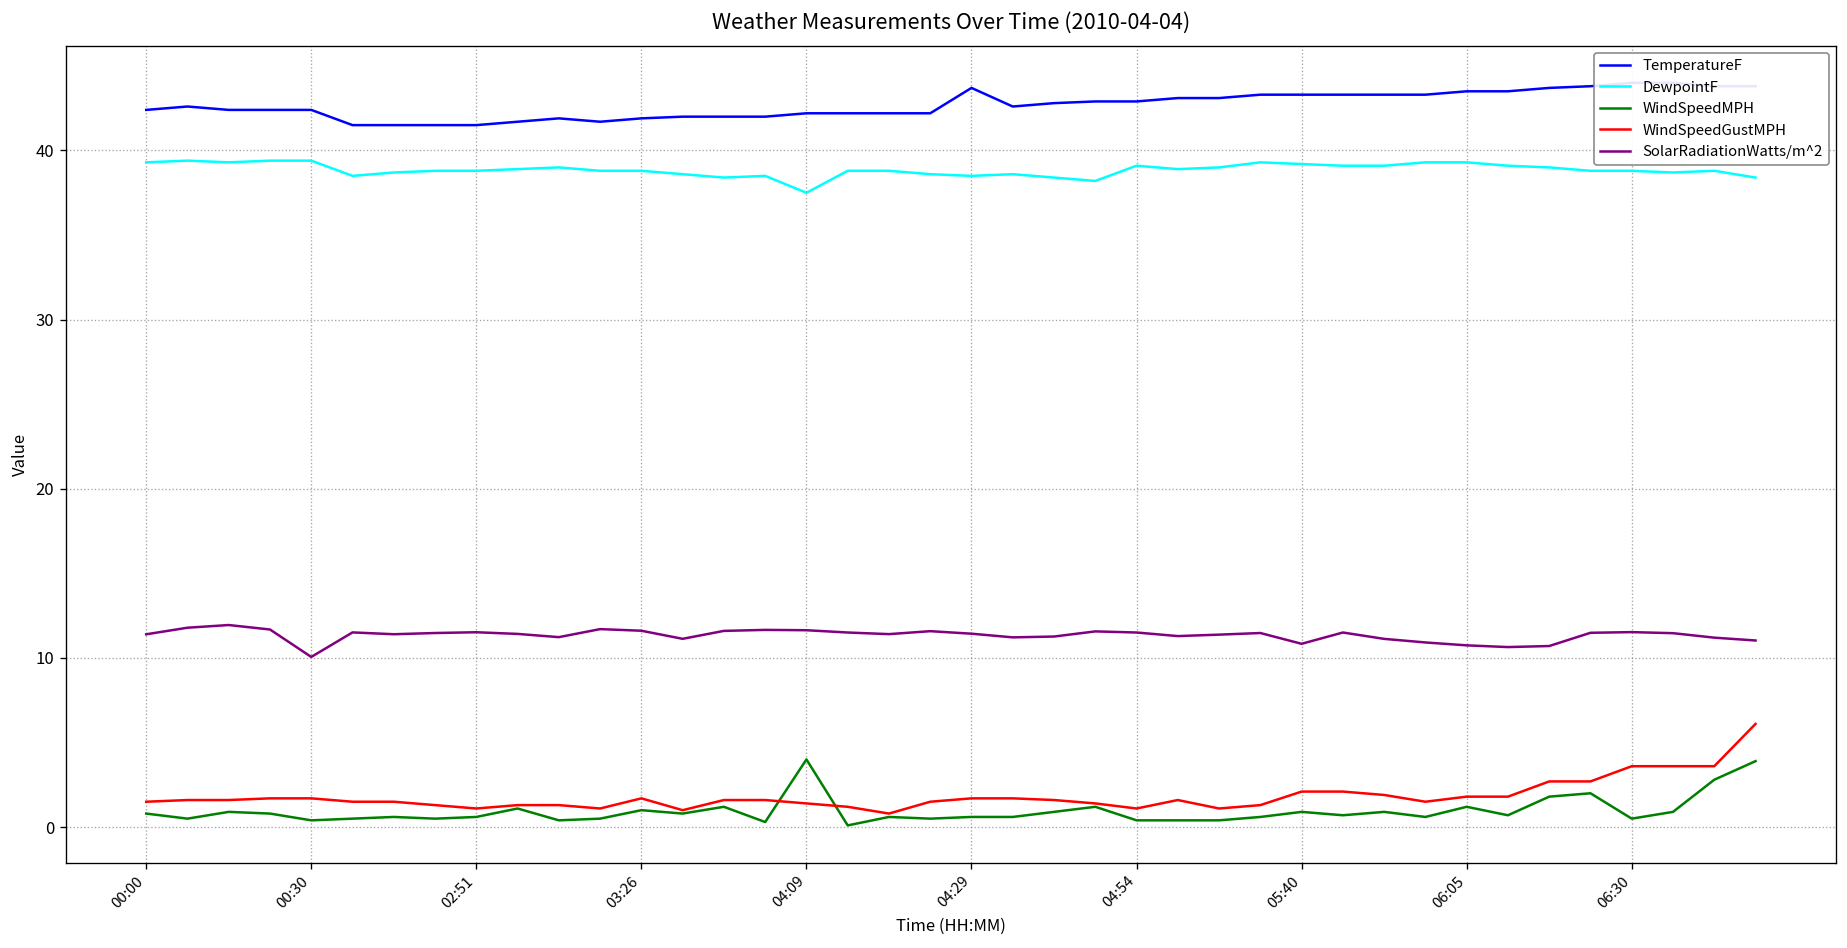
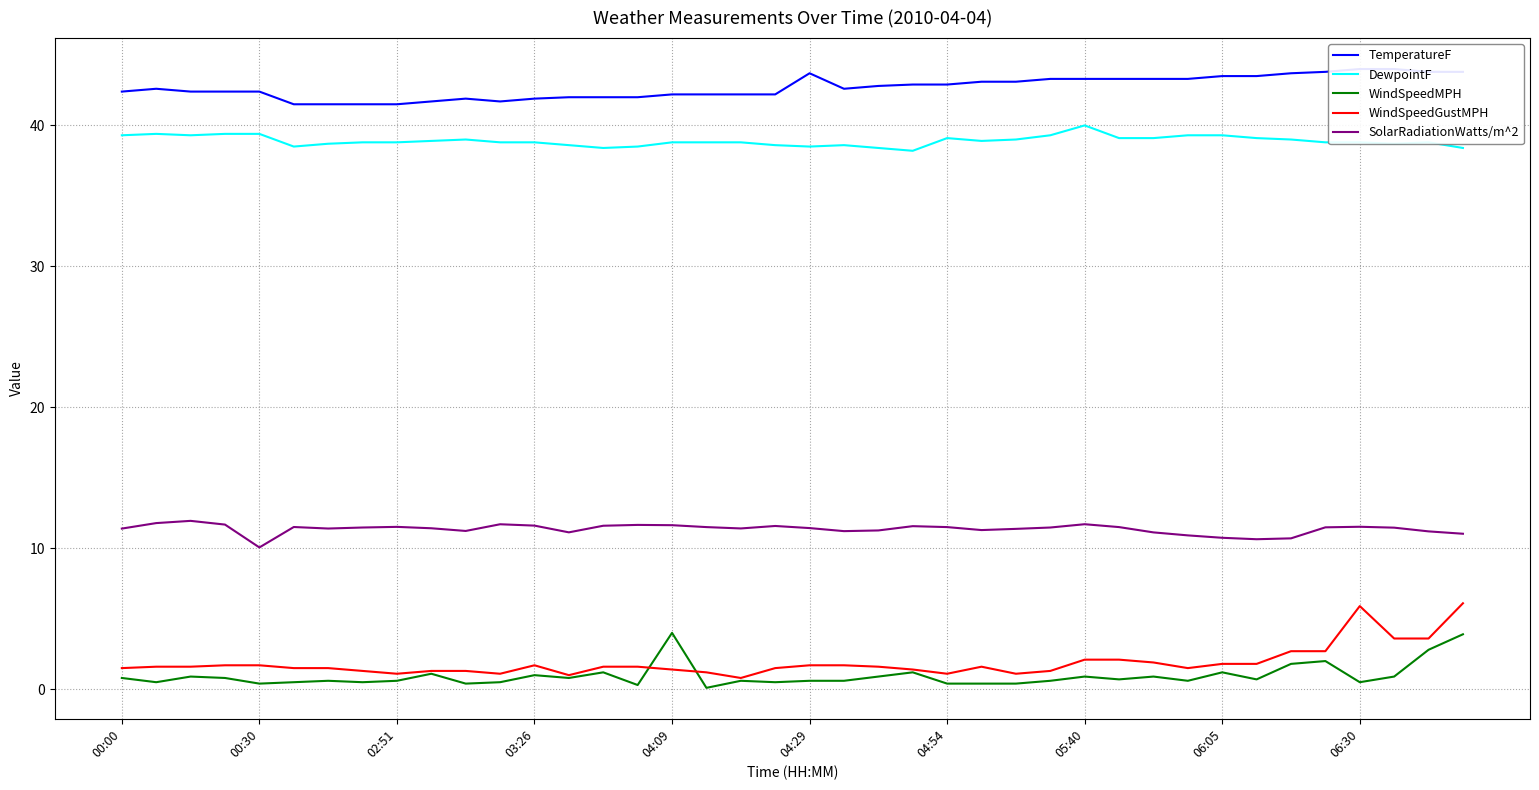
DewpointF, 04:09: 37.5 -> 38.8
DewpointF, 05:40: 39.2 -> 40.0
SolarRadiationWatts/m^2, 05:40: 10.8 -> 11.7
WindSpeedGustMPH, 06:30: 3.6 -> 5.9
